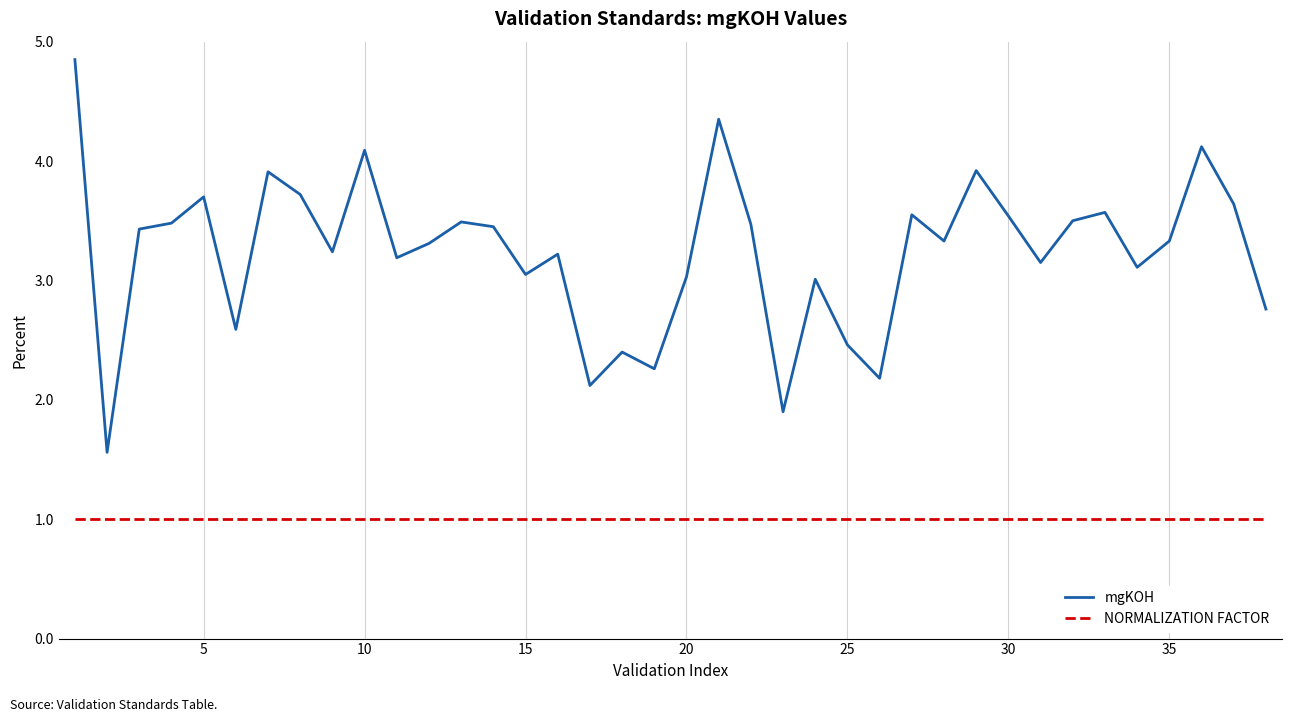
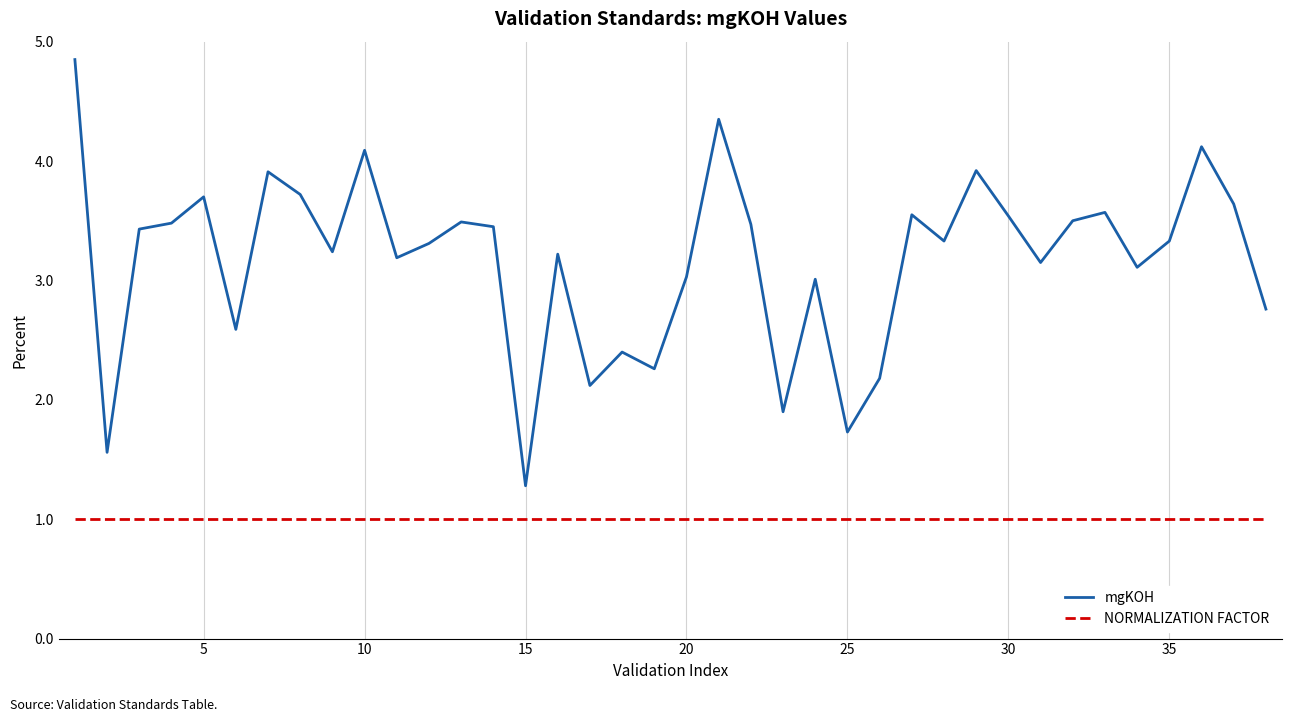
mgKOH, 15: 3.05 -> 1.28
mgKOH, 25: 2.46 -> 1.73
